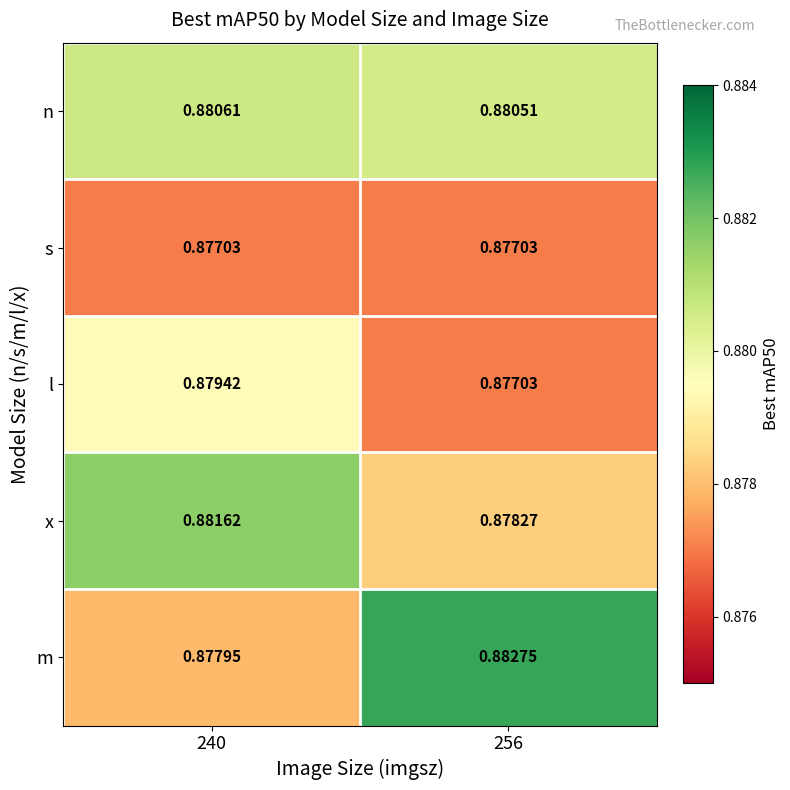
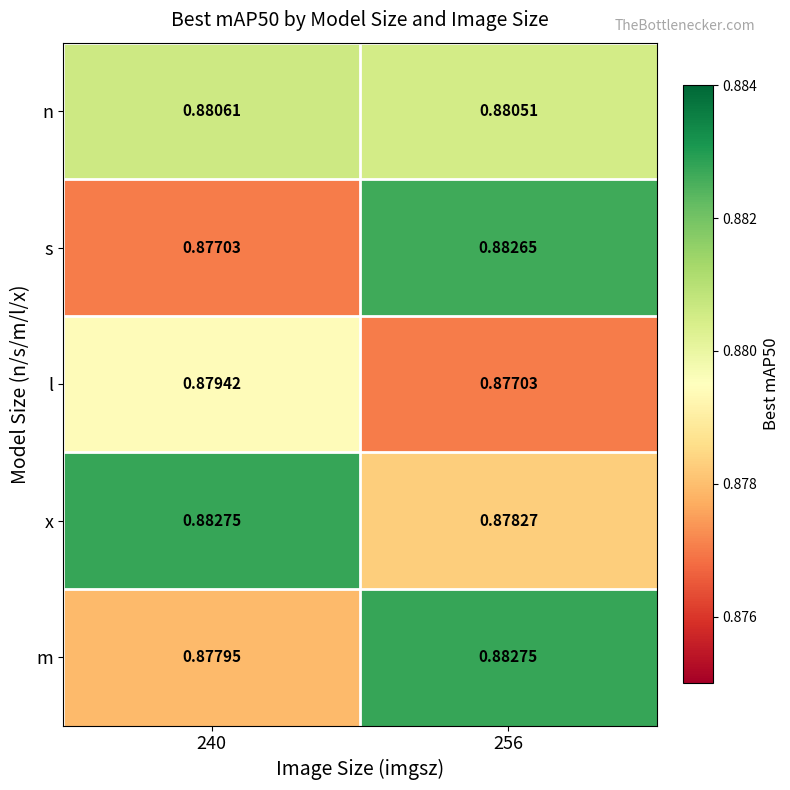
s, 256: 0.87703 -> 0.88265
x, 240: 0.88162 -> 0.88275
